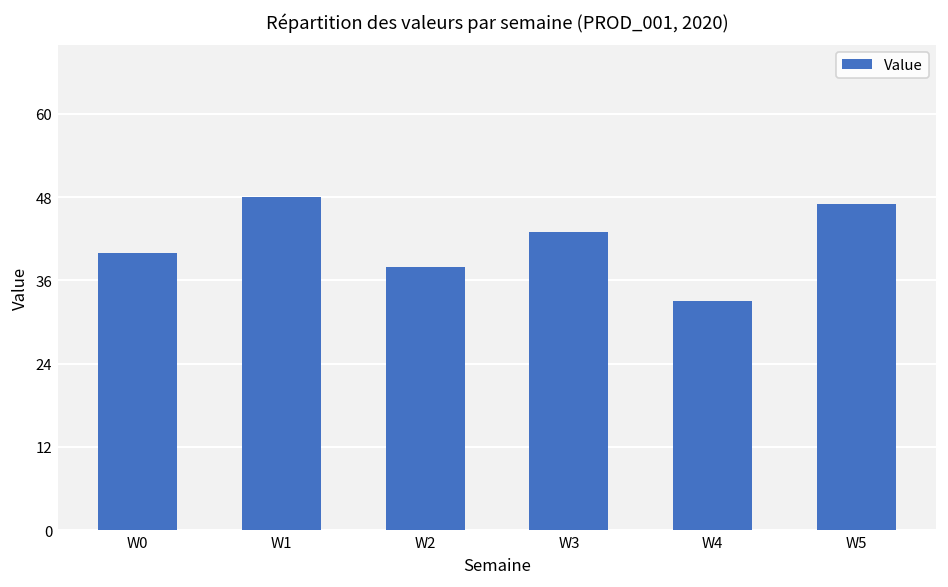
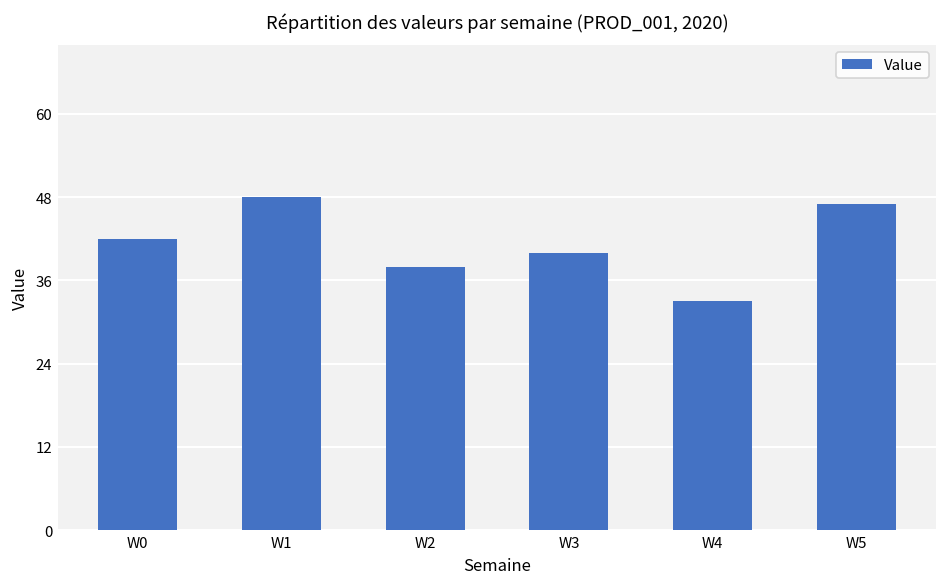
W0: 40 -> 42
W3: 43 -> 40
